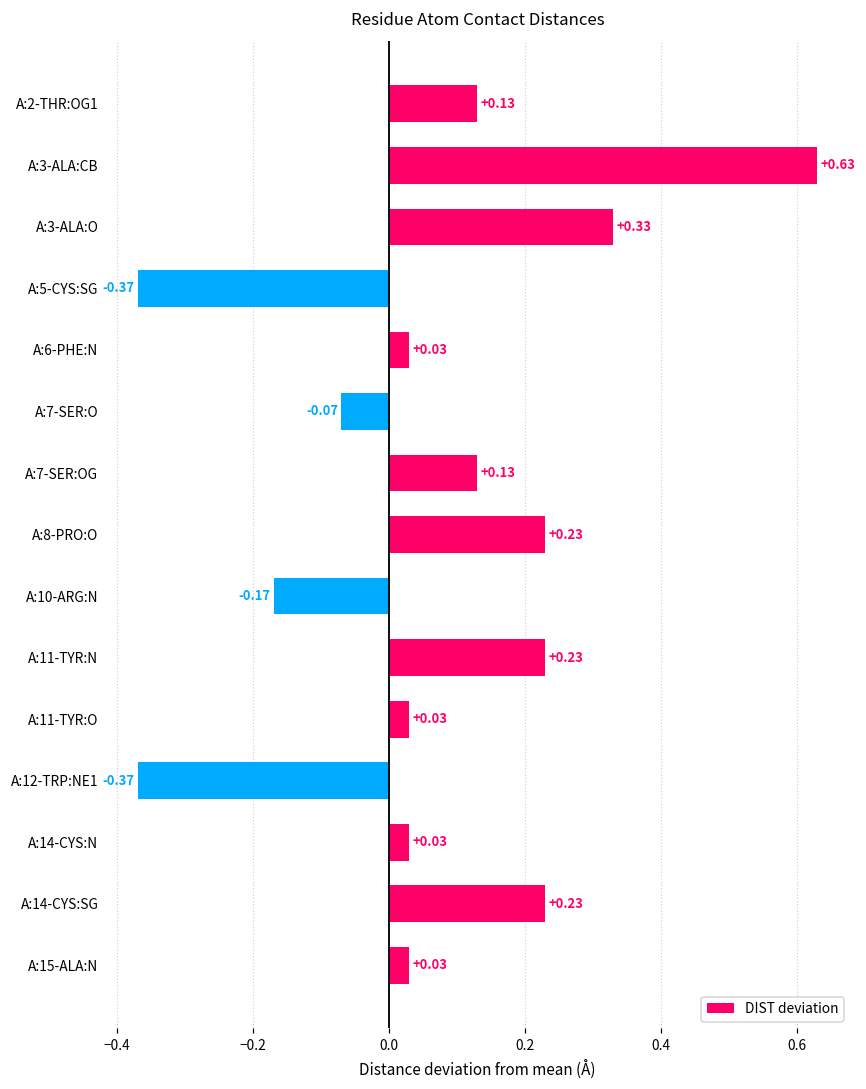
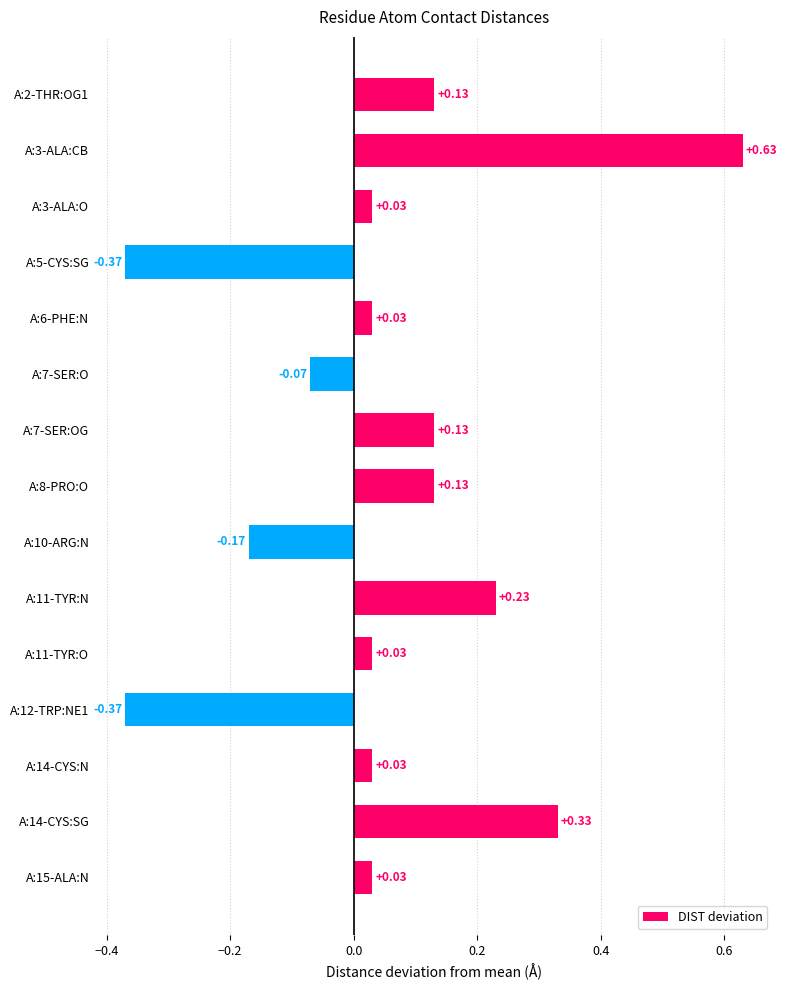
A:3-ALA:O: +0.33 -> +0.03
A:8-PRO:O: +0.23 -> +0.13
A:14-CYS:SG: +0.23 -> +0.33
